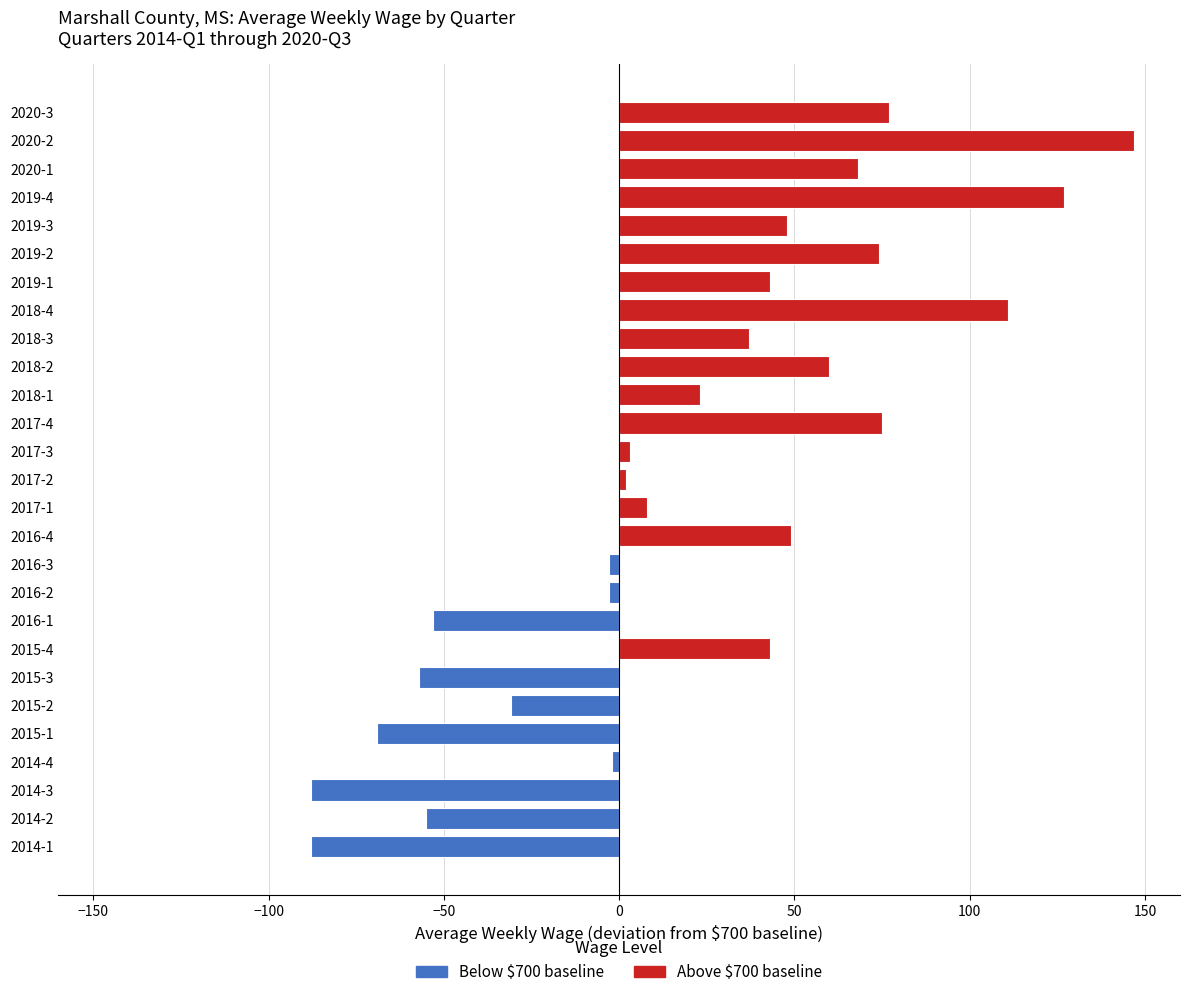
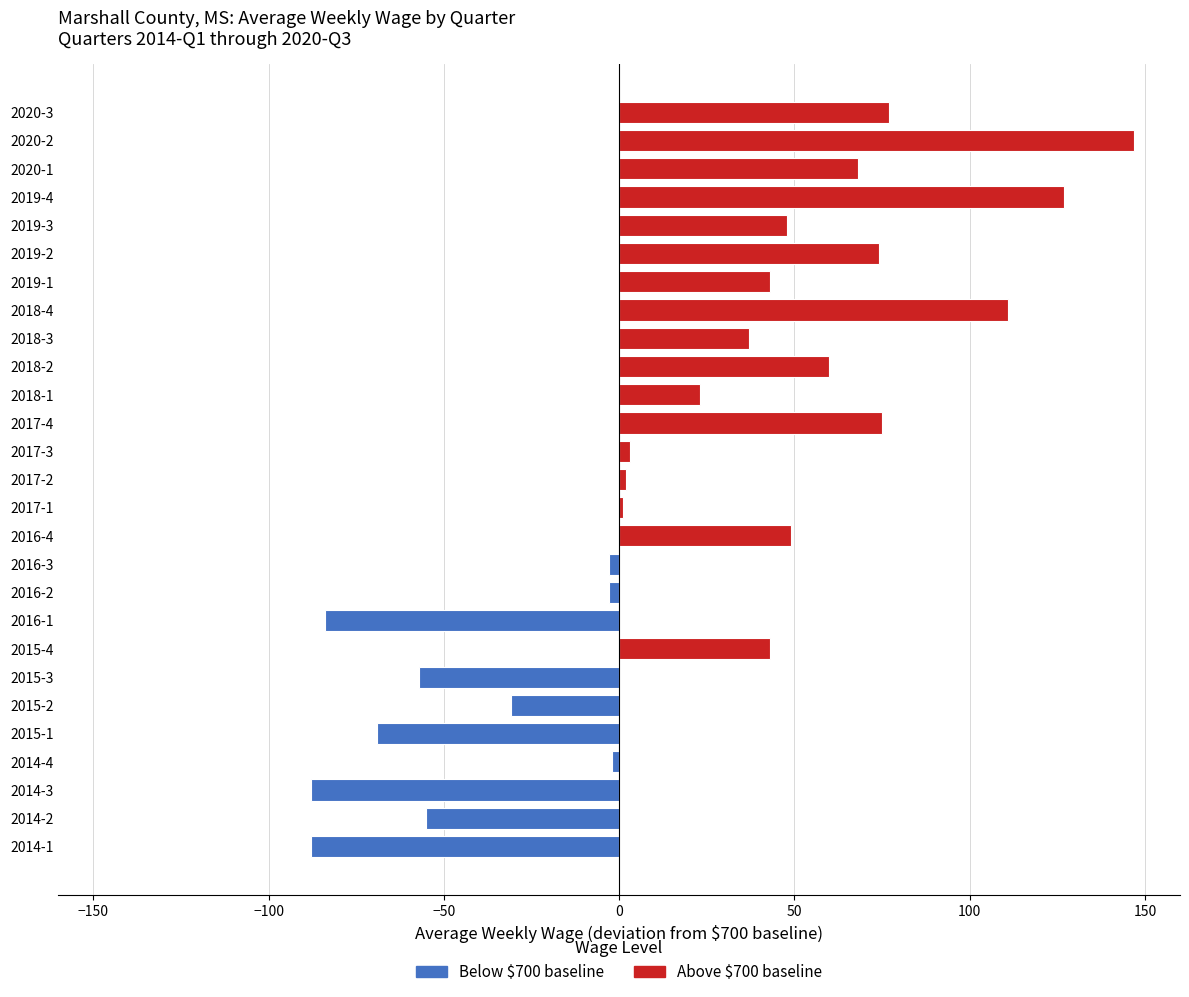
2017-1: 8 -> 1
2016-1: -53 -> -84
